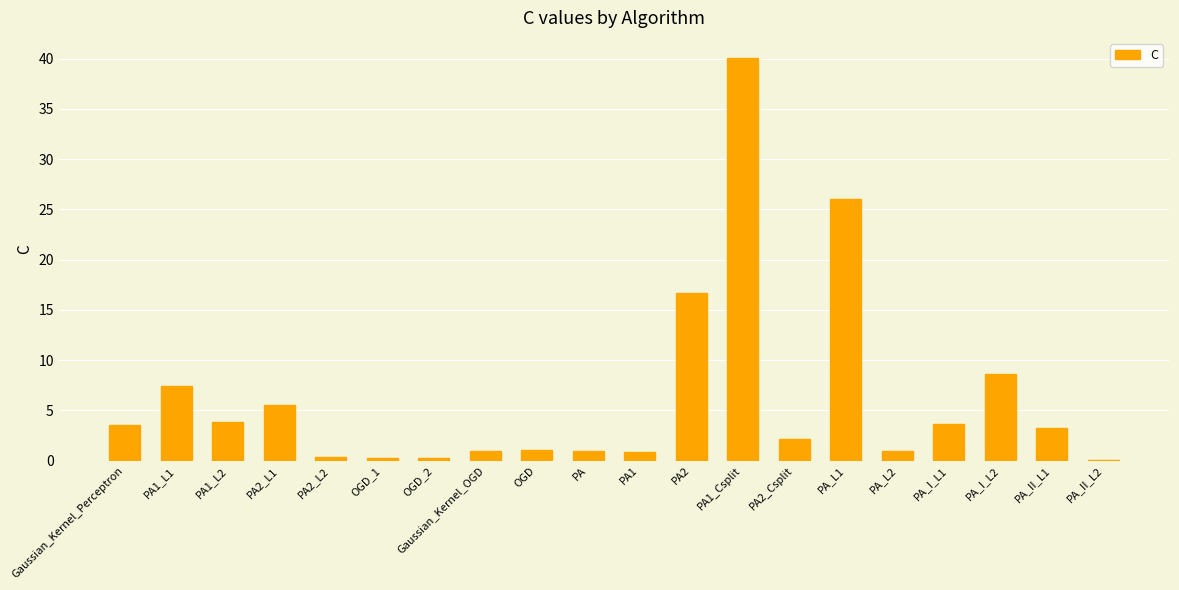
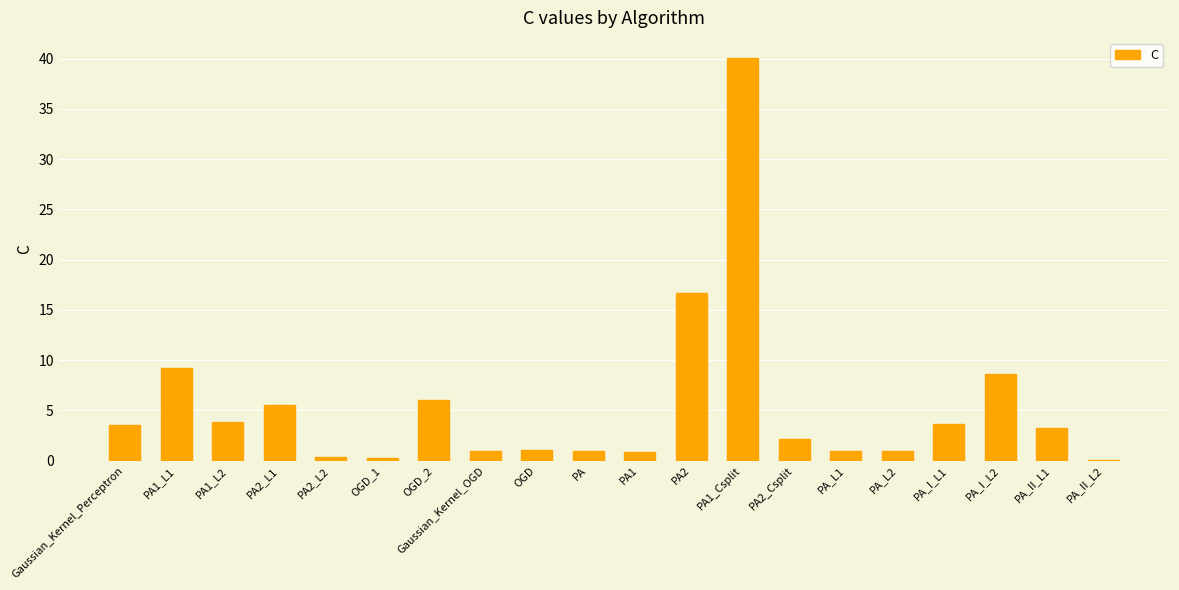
PA1_L1: 7.5 -> 9.2
OGD_2: 0.3 -> 6.0
PA_L1: 26 -> 1
